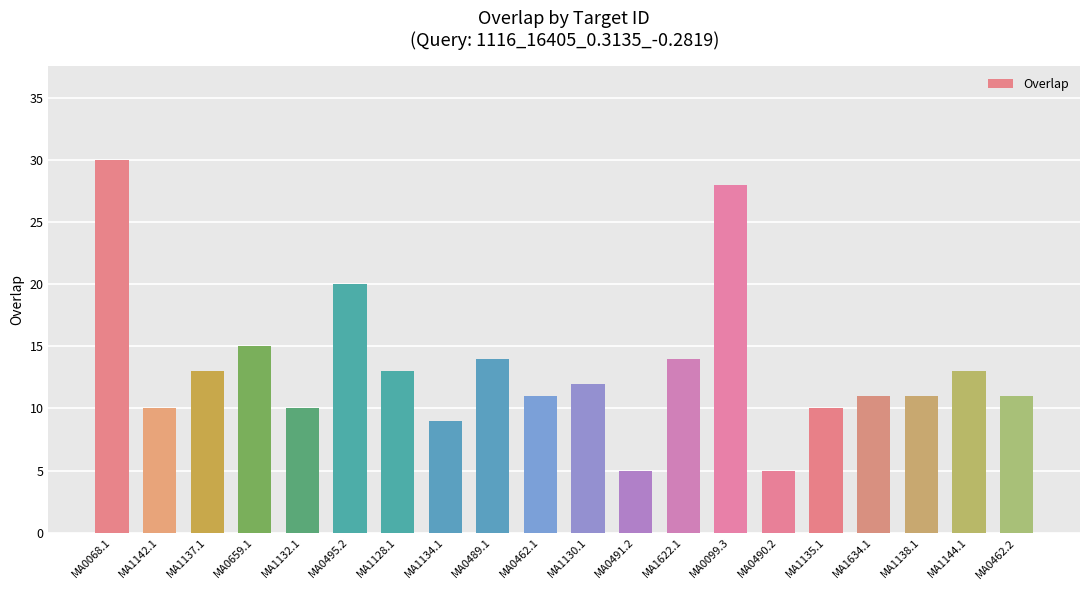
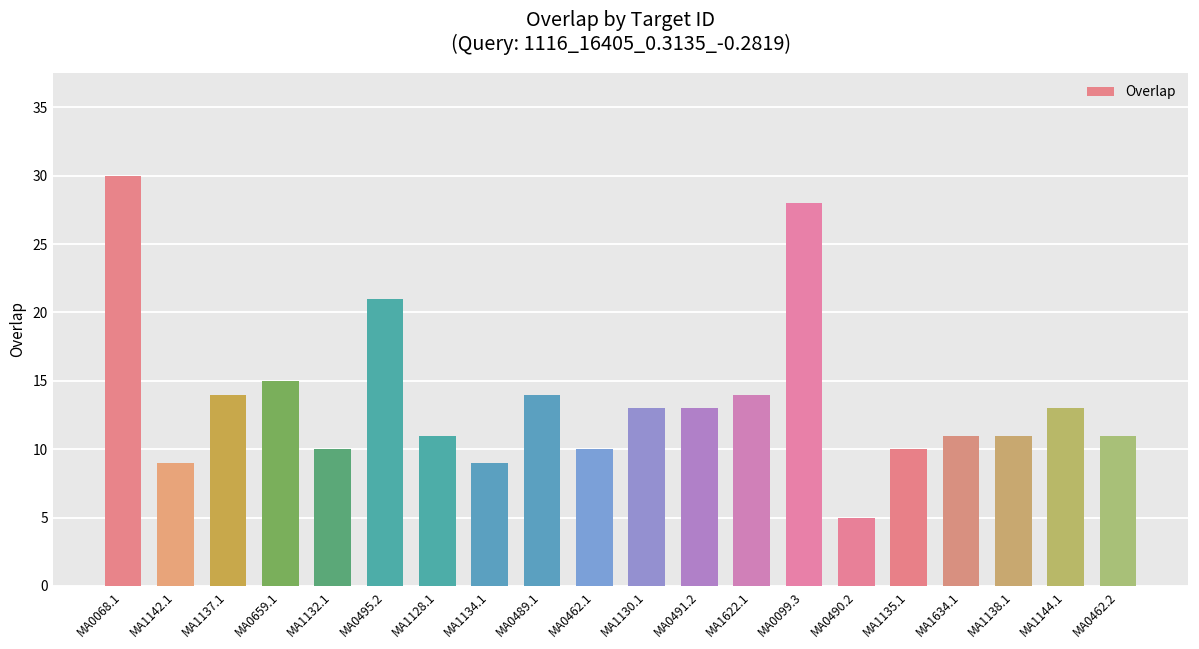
MA1142.1: 10 -> 9
MA1137.1: 13 -> 14
MA0495.2: 20 -> 21
MA1128.1: 13 -> 11
MA0462.1: 11 -> 10
MA1130.1: 12 -> 13
MA0491.2: 5 -> 13
